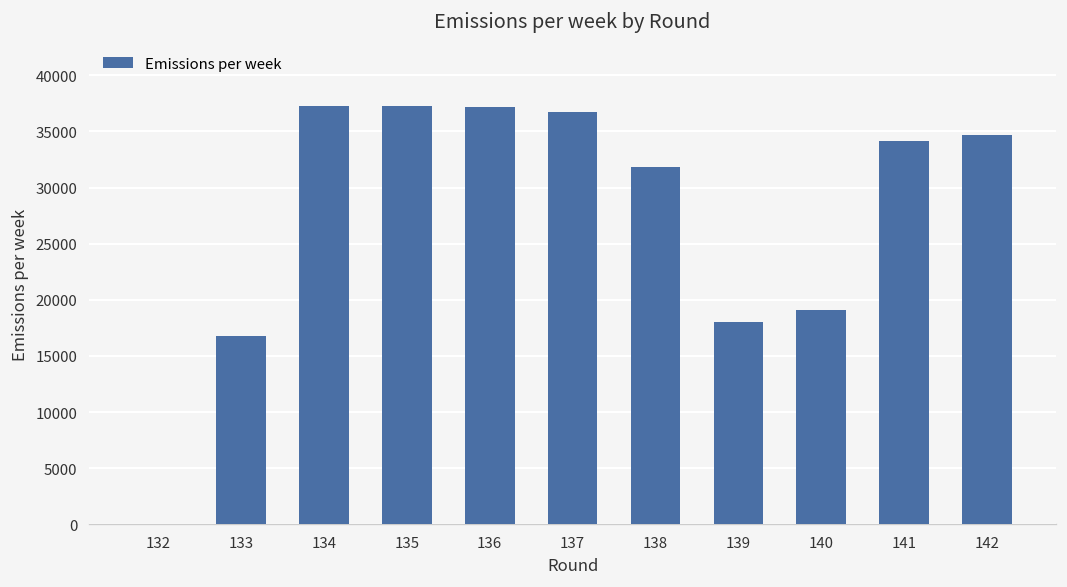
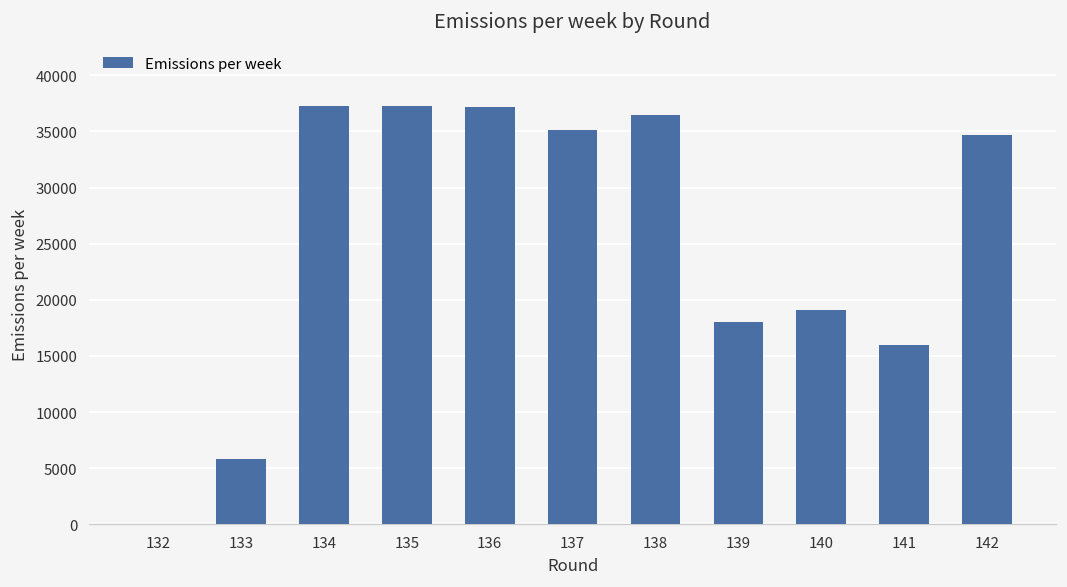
133: 17000 -> 6000
137: 37000 -> 35000
138: 32000 -> 36000
141: 34000 -> 16000
